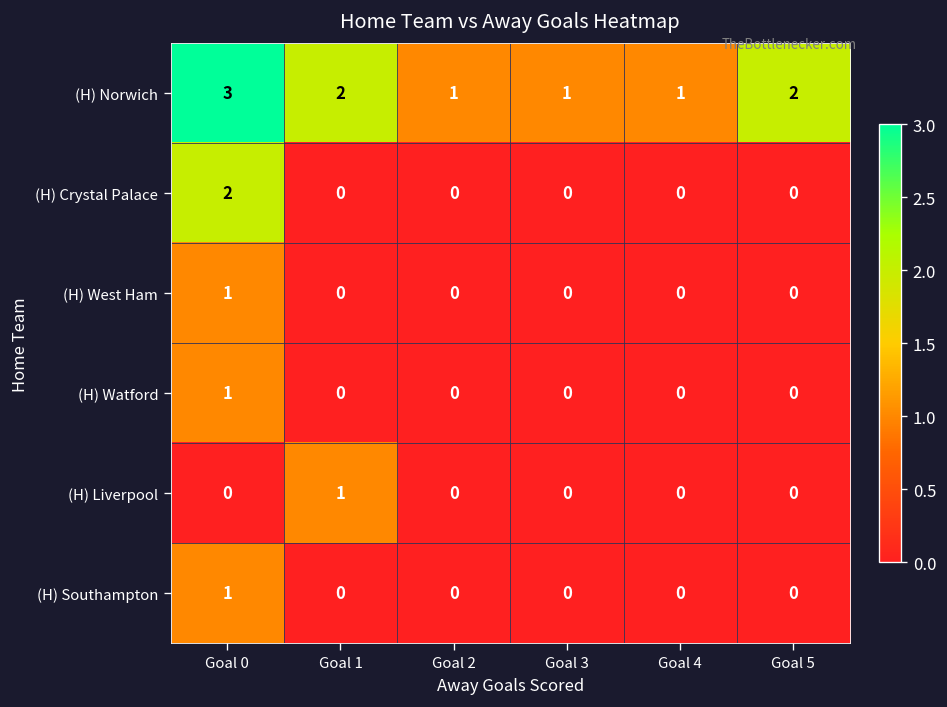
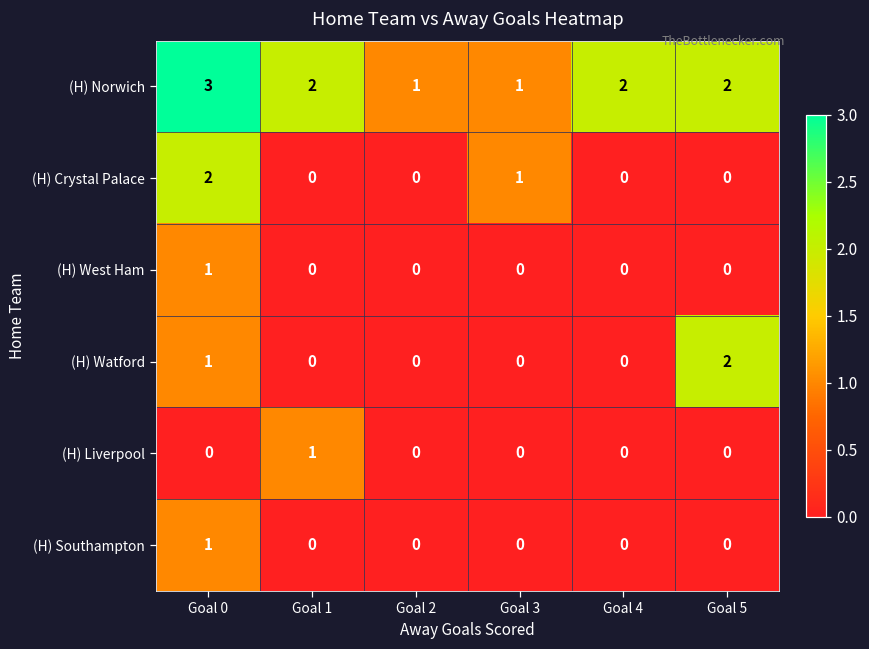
(H) Norwich, Goal 4: 1 -> 2
(H) Crystal Palace, Goal 3: 0 -> 1
(H) Watford, Goal 5: 0 -> 2
